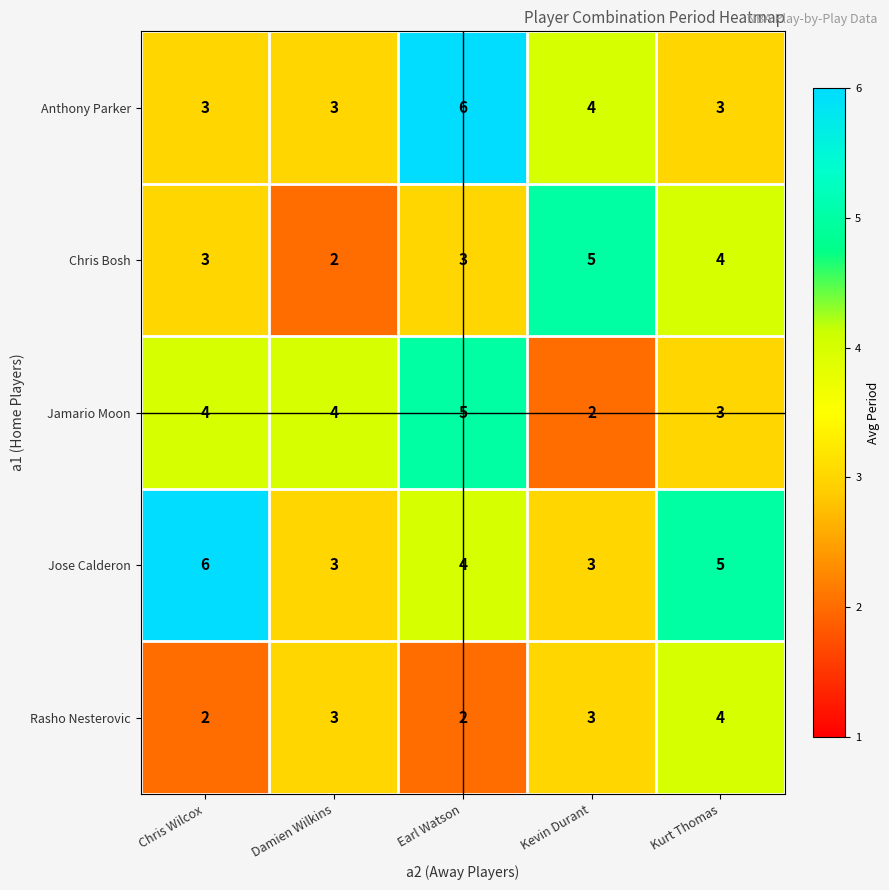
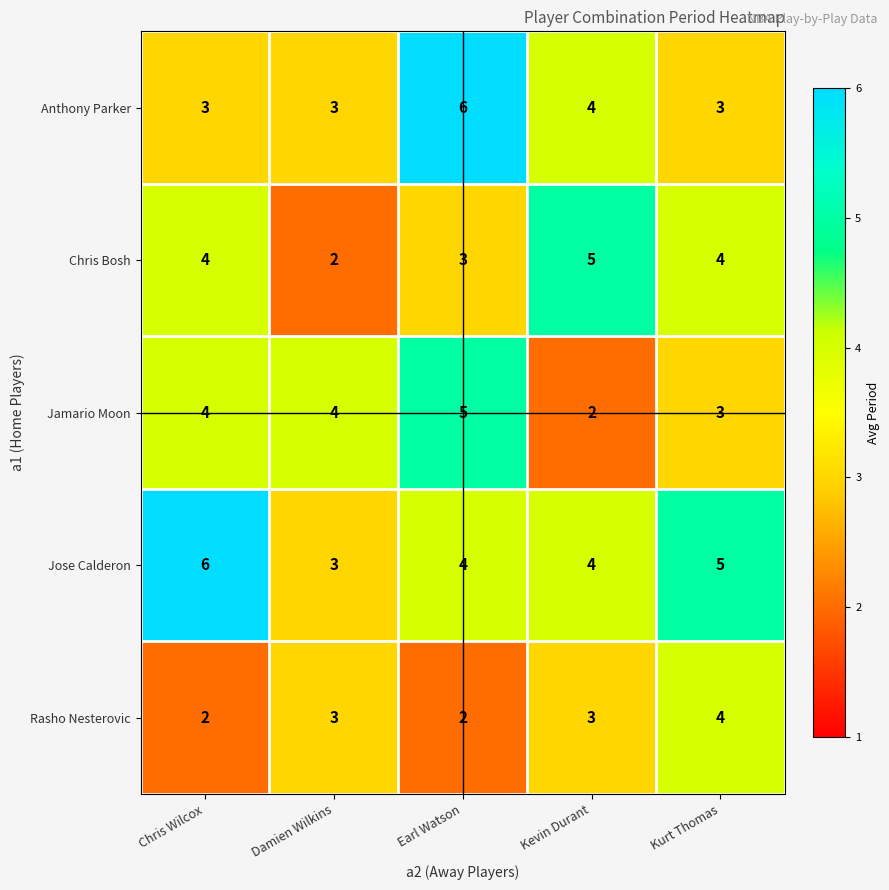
Chris Bosh, Chris Wilcox: 3 -> 4
Jose Calderon, Kevin Durant: 3 -> 4
